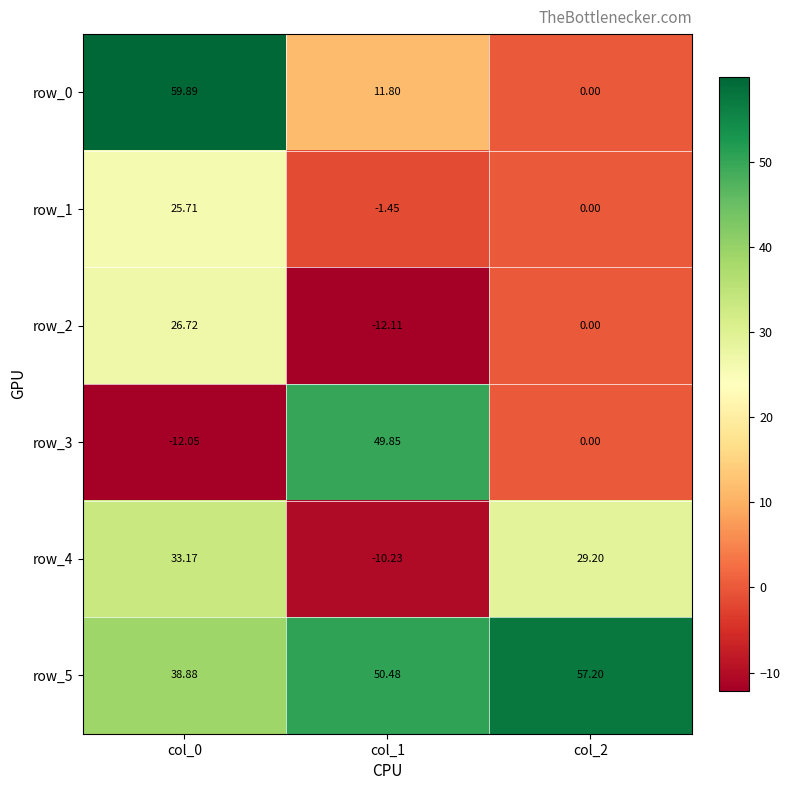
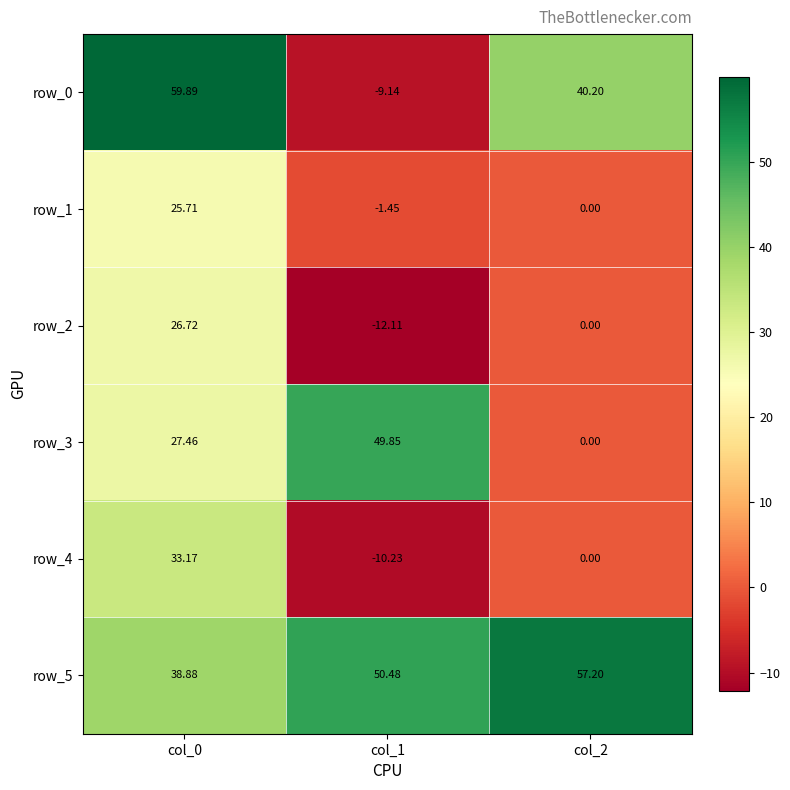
row_0, col_1: 11.80 -> -9.14
row_0, col_2: 0.00 -> 40.20
row_3, col_0: -12.05 -> 27.46
row_4, col_2: 29.20 -> 0.00
